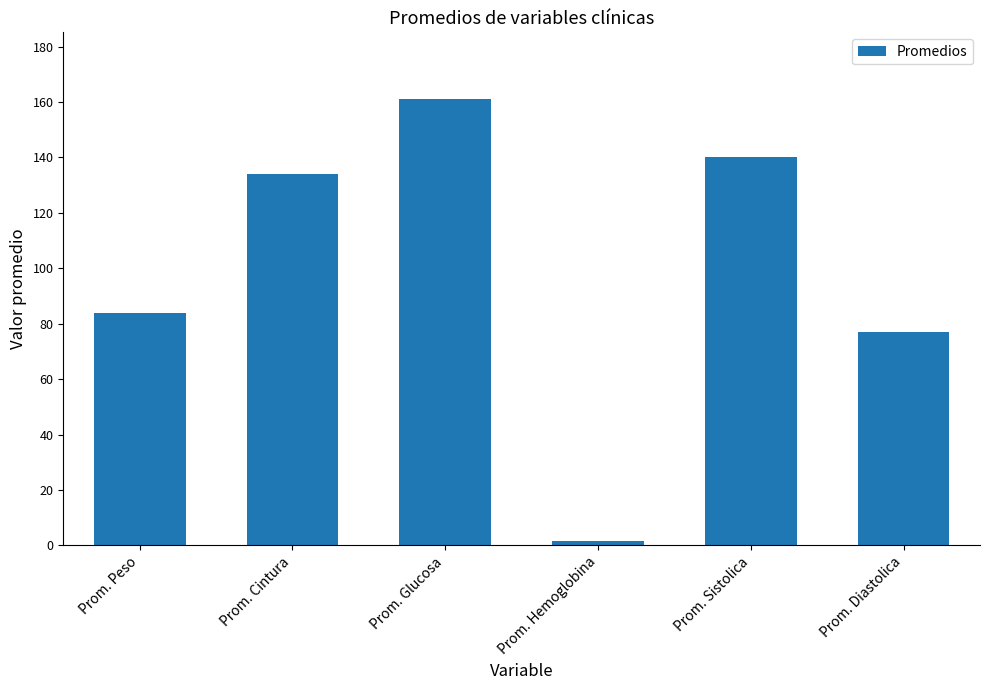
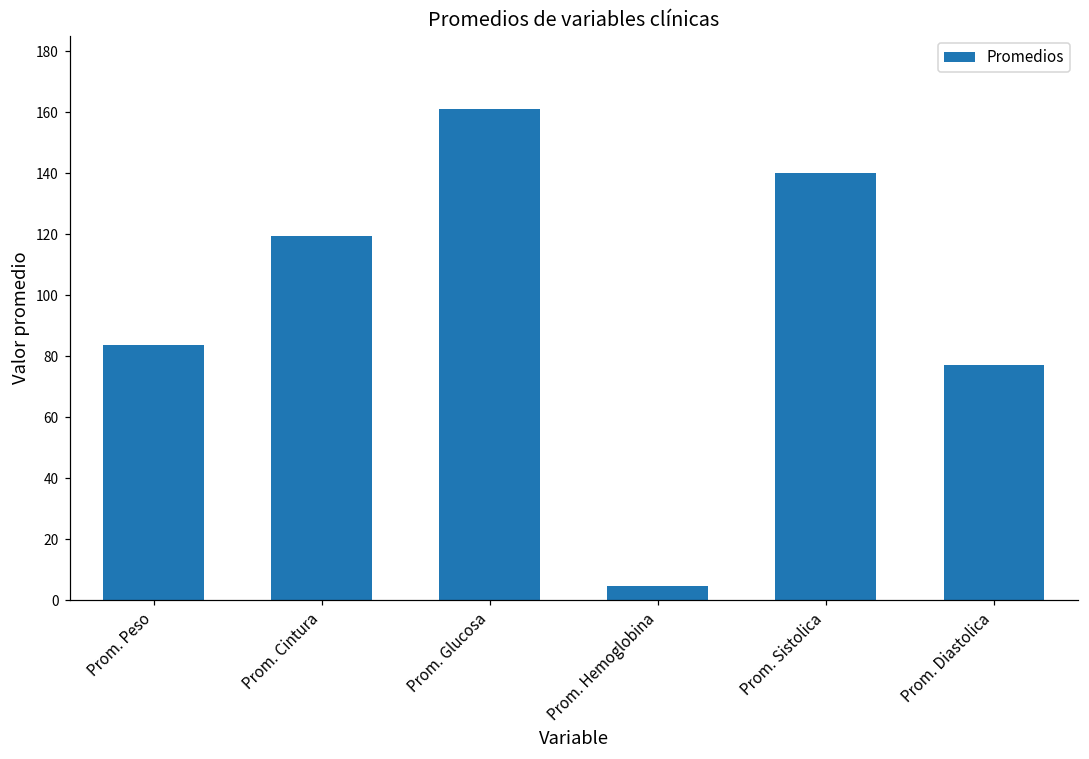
Prom. Cintura: 134 -> 120
Prom. Hemoglobina: 2 -> 5
